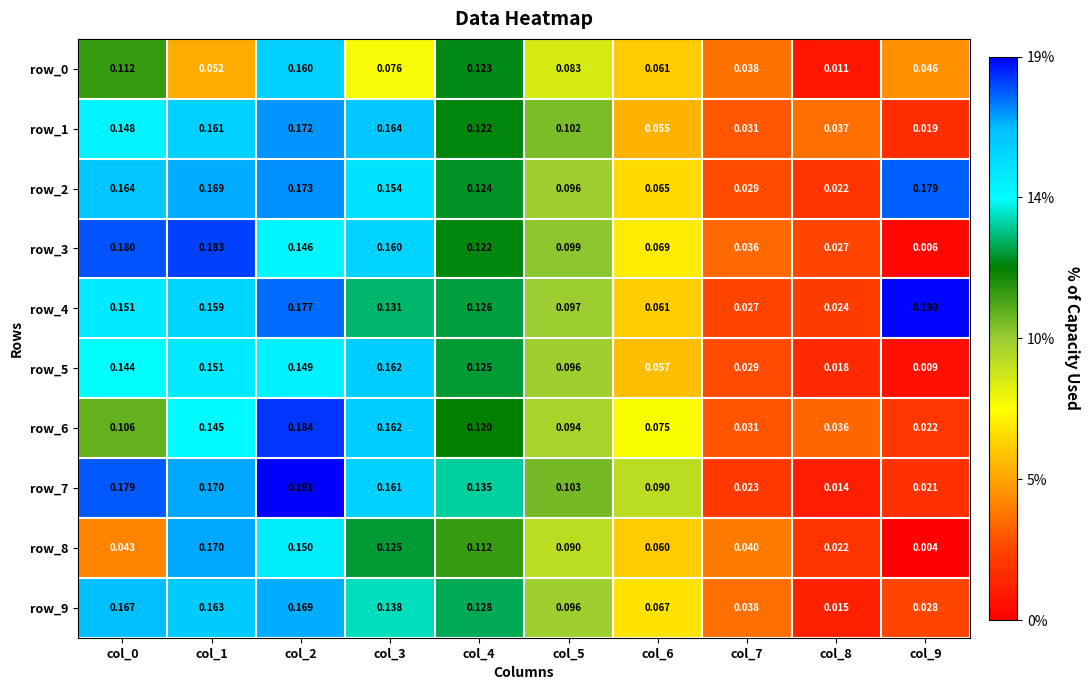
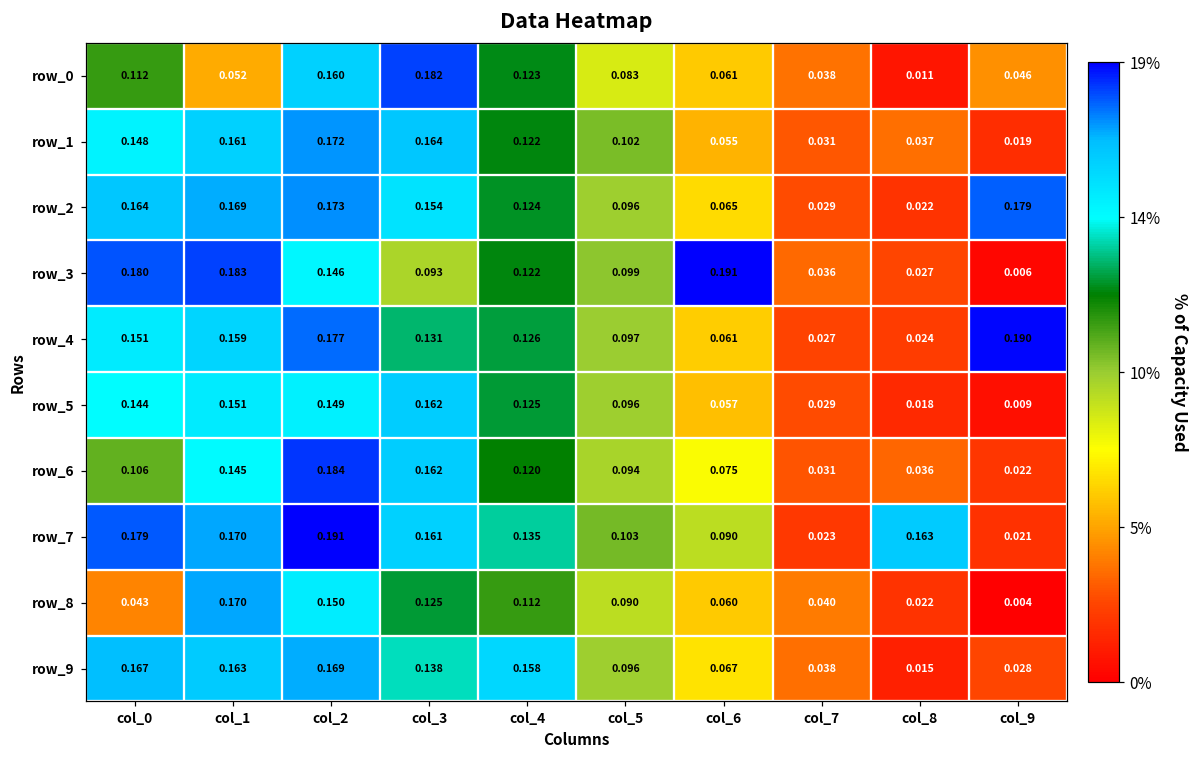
row_0, col_3: 0.076 -> 0.182
row_3, col_3: 0.160 -> 0.093
row_3, col_6: 0.069 -> 0.191
row_7, col_8: 0.014 -> 0.163
row_9, col_4: 0.128 -> 0.158
